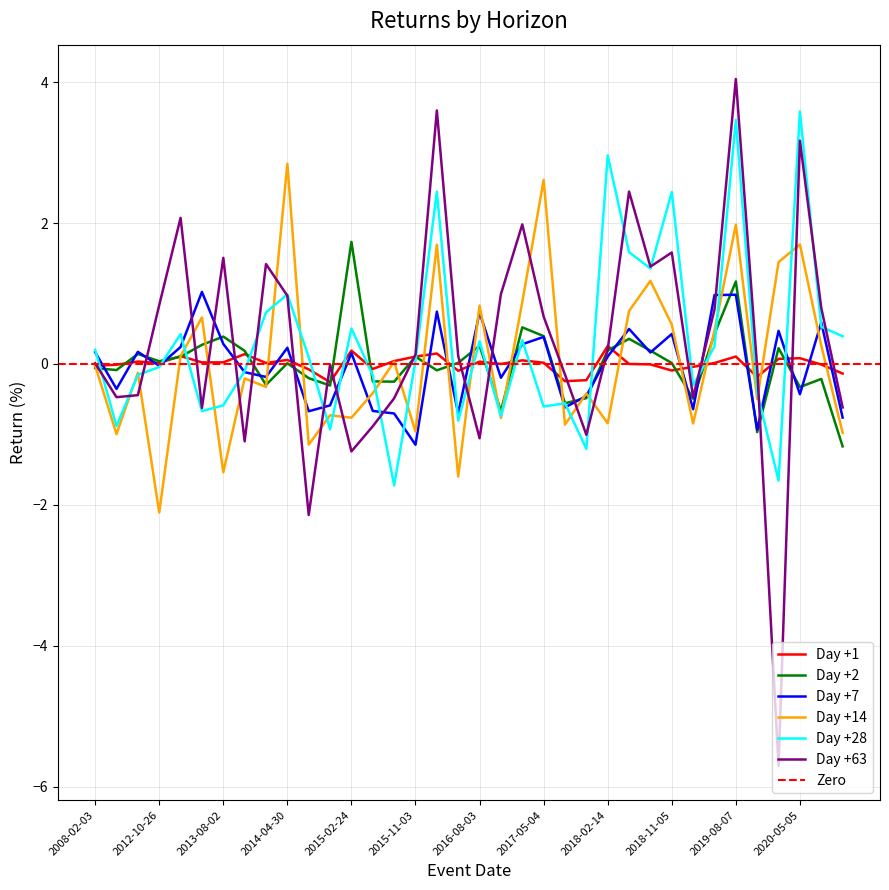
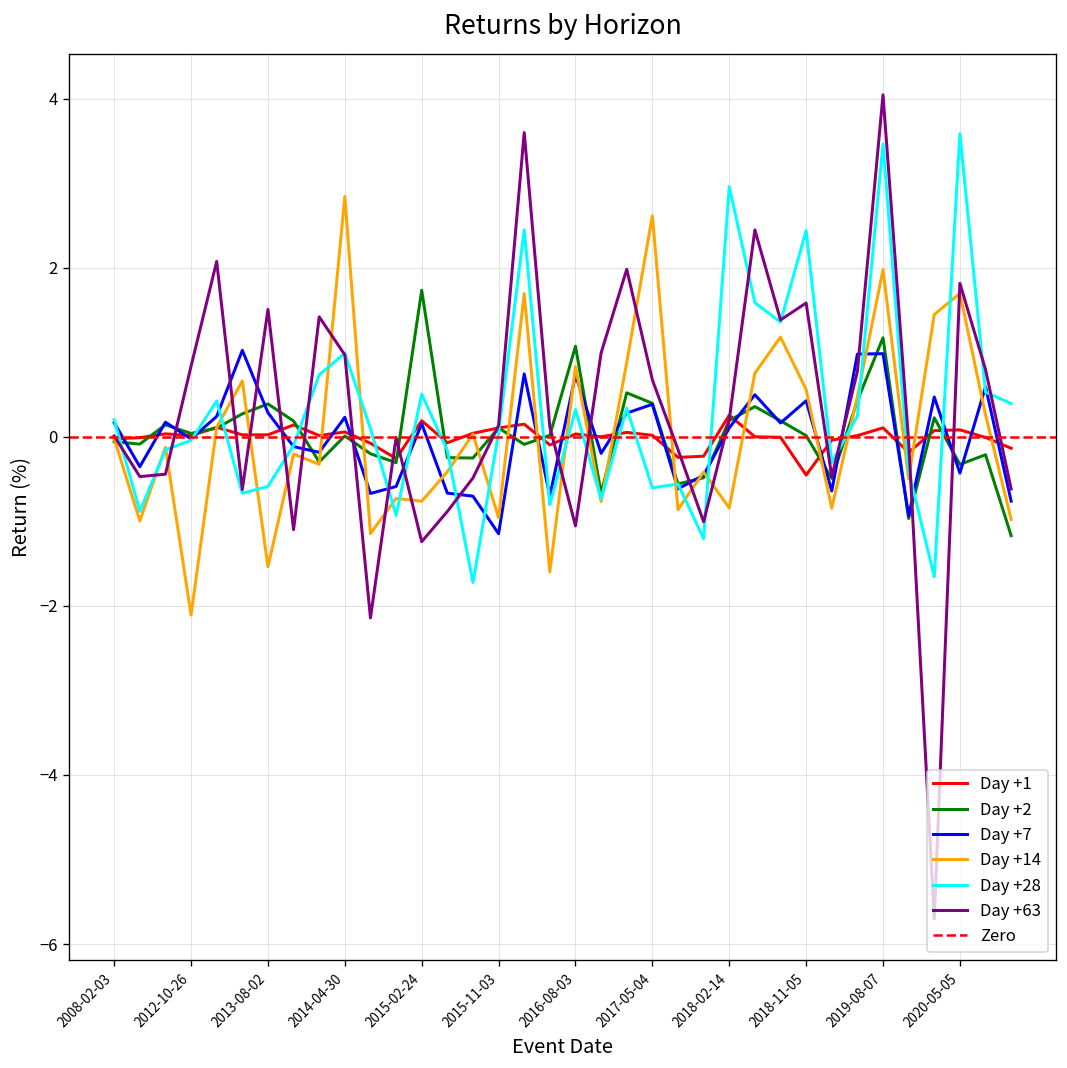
Day +2, 2016-08-03: 0.3 -> 1.1
Day +1, 2018-11-05: -0.1 -> -0.5
Day +63, 2020-05-05: 3.2 -> 1.8
